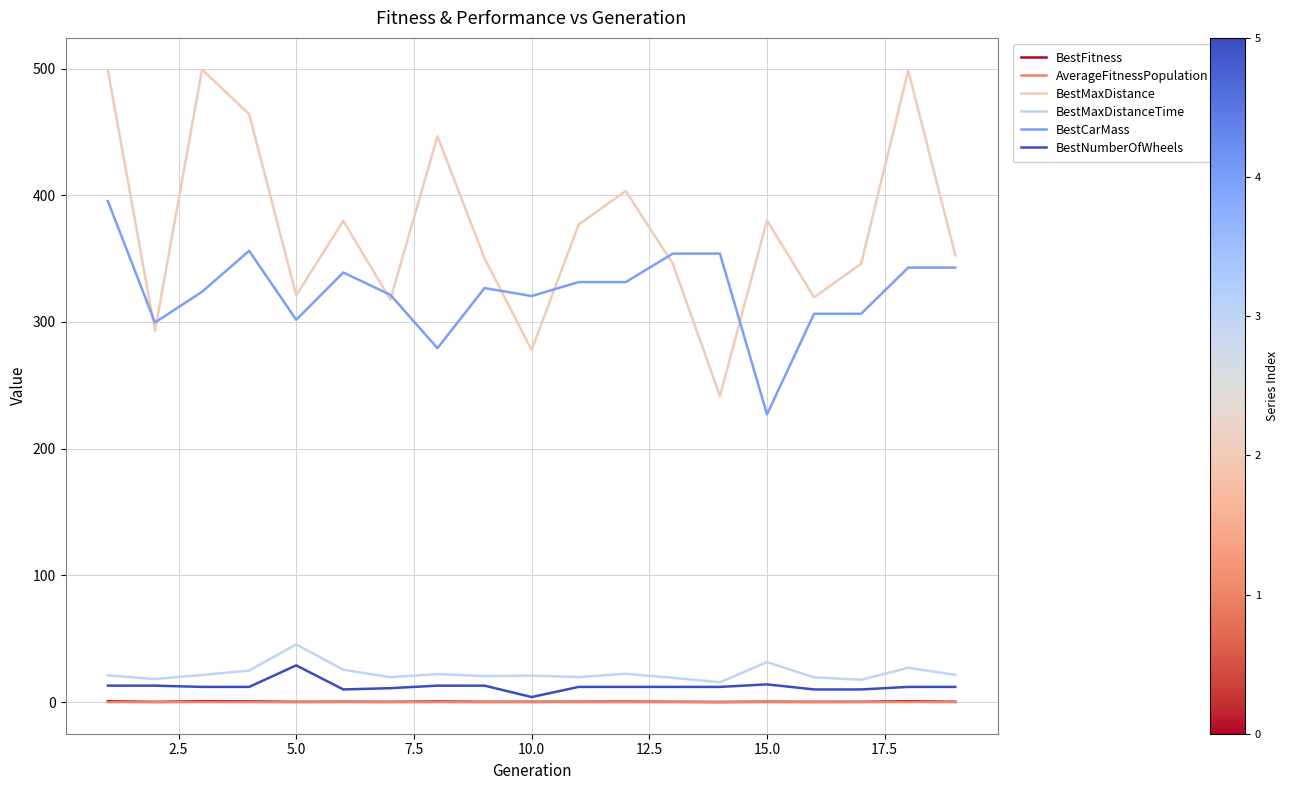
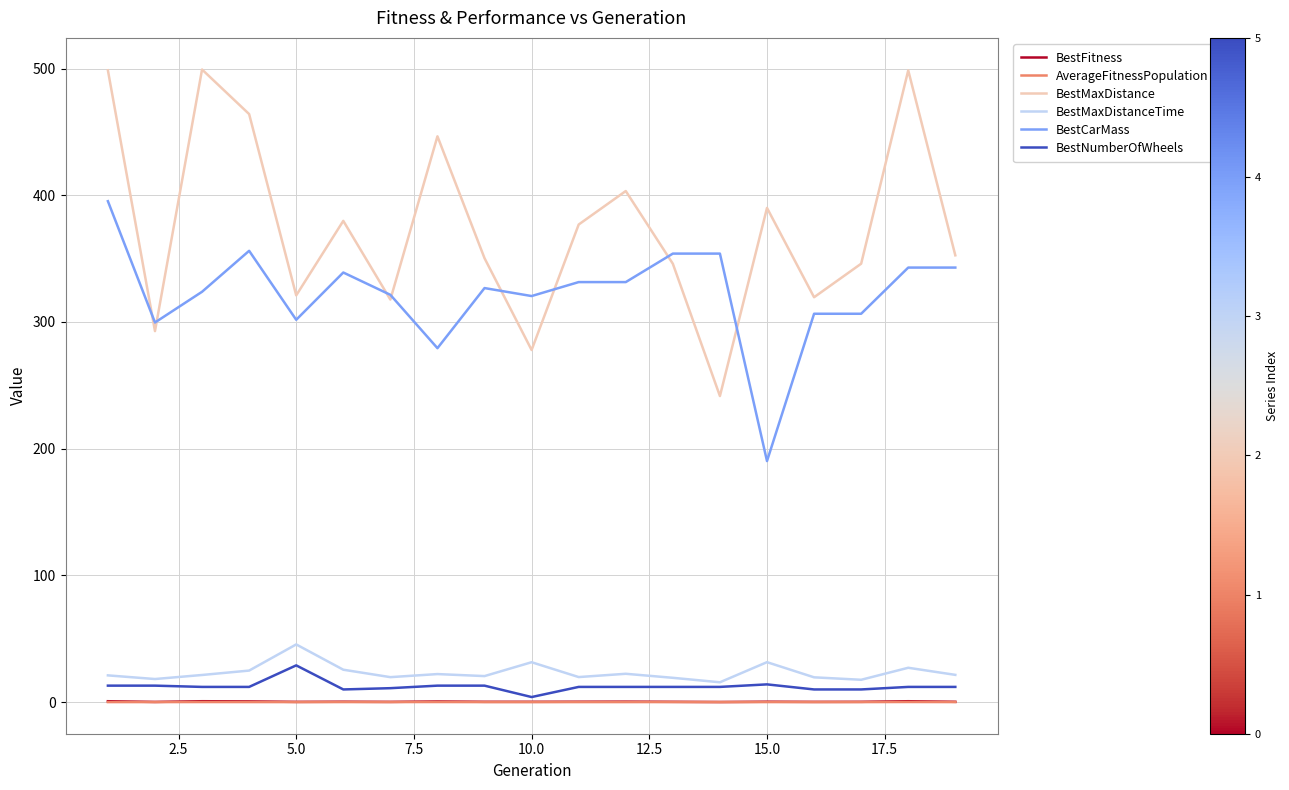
BestMaxDistanceTime, 10.0: 21 -> 31
BestMaxDistance, 15.0: 380 -> 390
BestCarMass, 15.0: 227 -> 190
